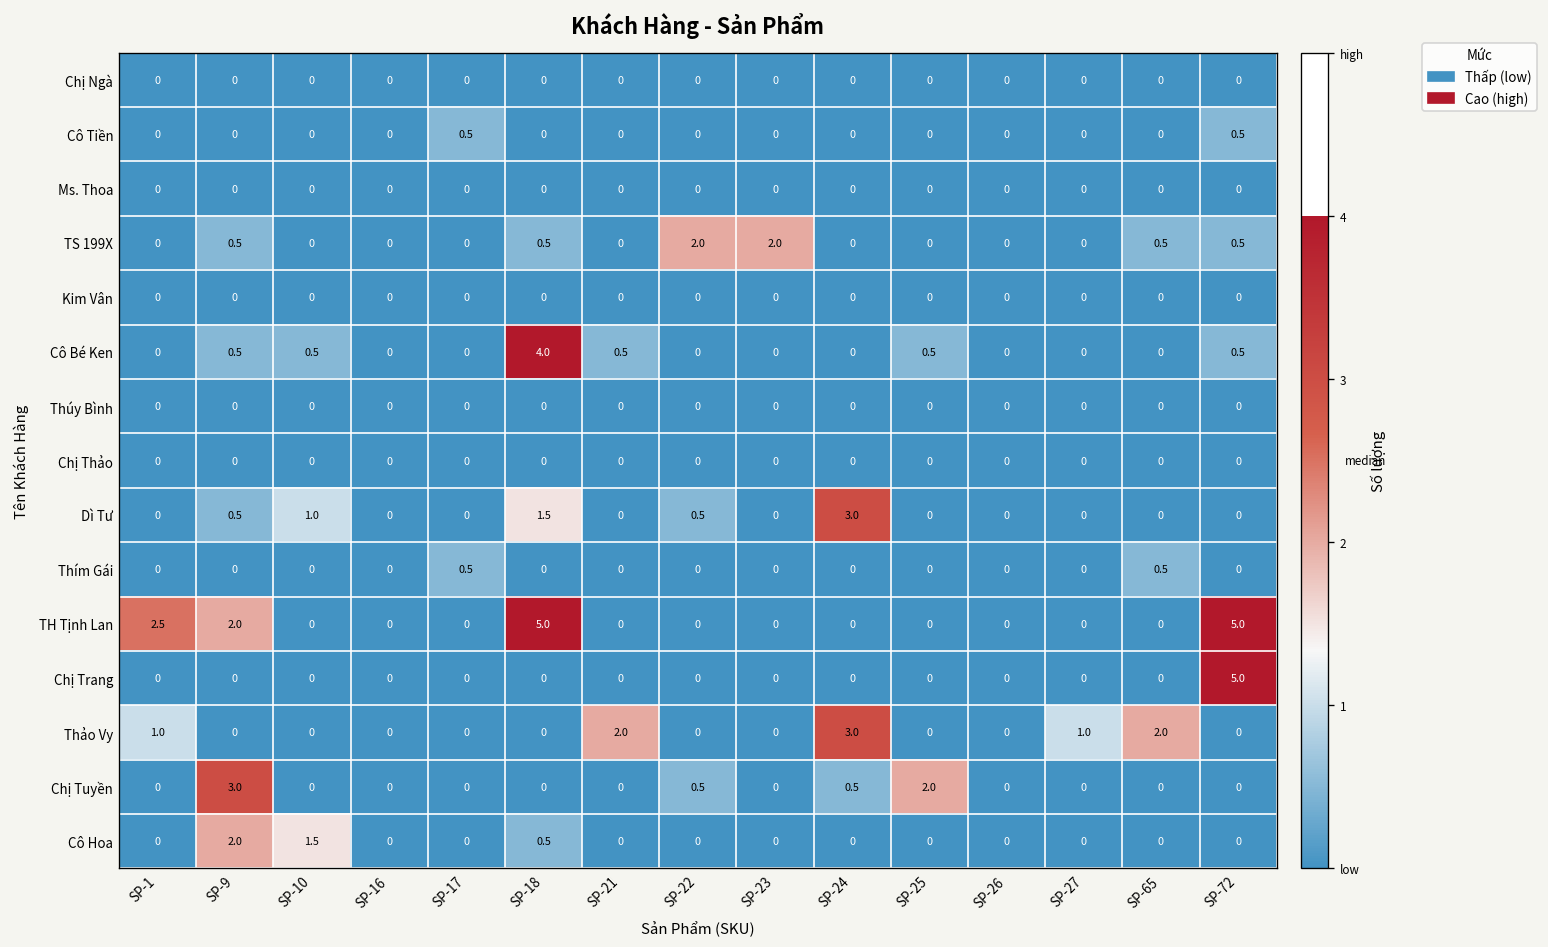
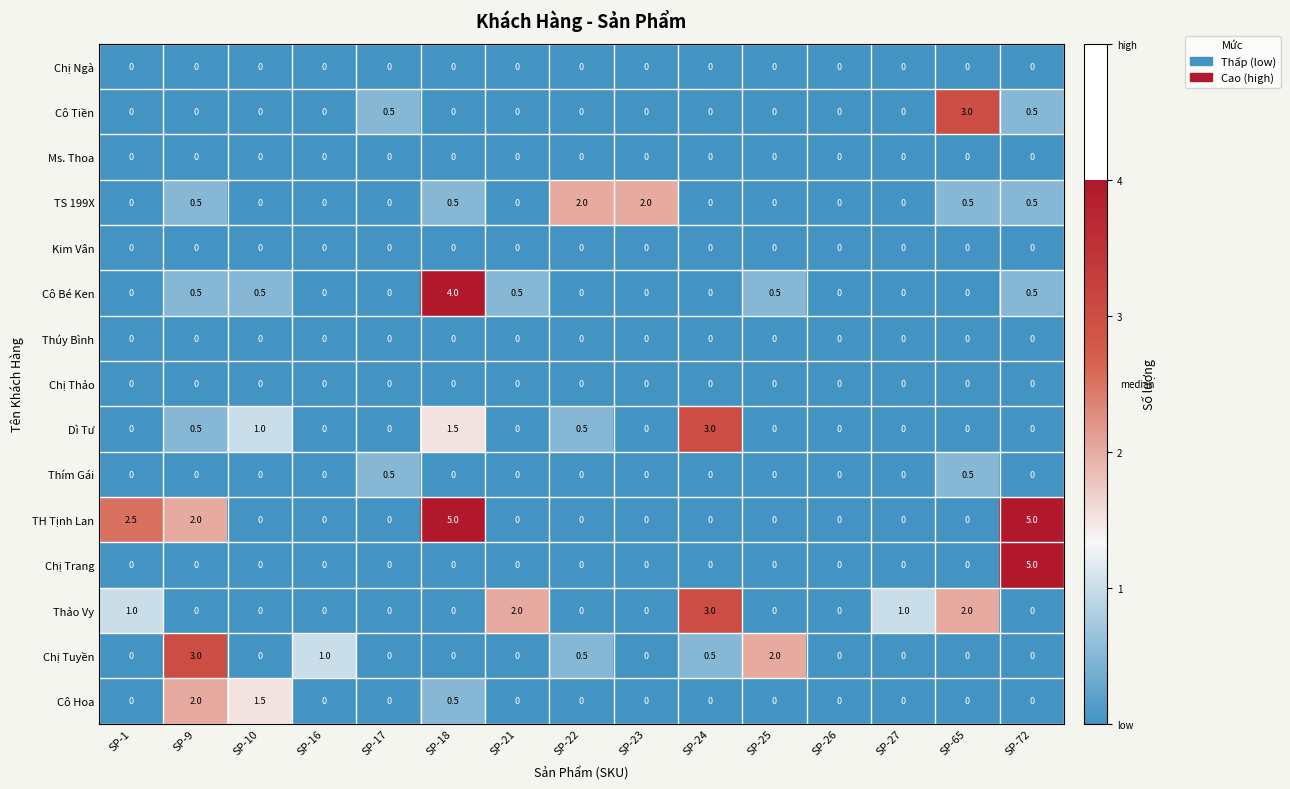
Cô Tiền, SP-65: 0 -> 3.0
Chị Tuyền, SP-16: 0 -> 1.0
